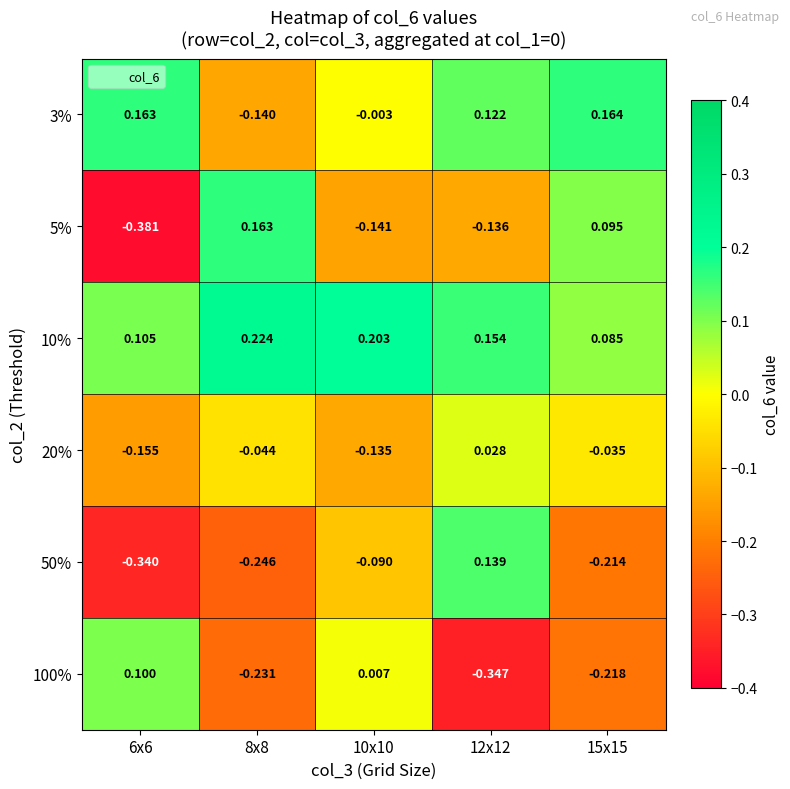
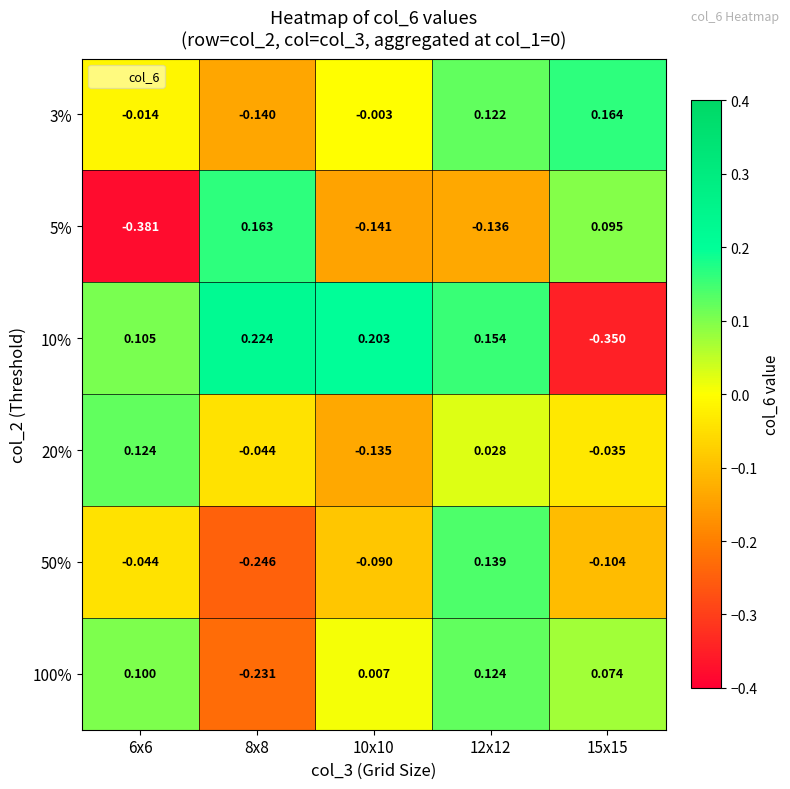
3%, 6x6: 0.163 -> -0.014
10%, 15x15: 0.085 -> -0.350
20%, 6x6: -0.155 -> 0.124
50%, 6x6: -0.340 -> -0.044
50%, 15x15: -0.214 -> -0.104
100%, 12x12: -0.347 -> 0.124
100%, 15x15: -0.218 -> 0.074
